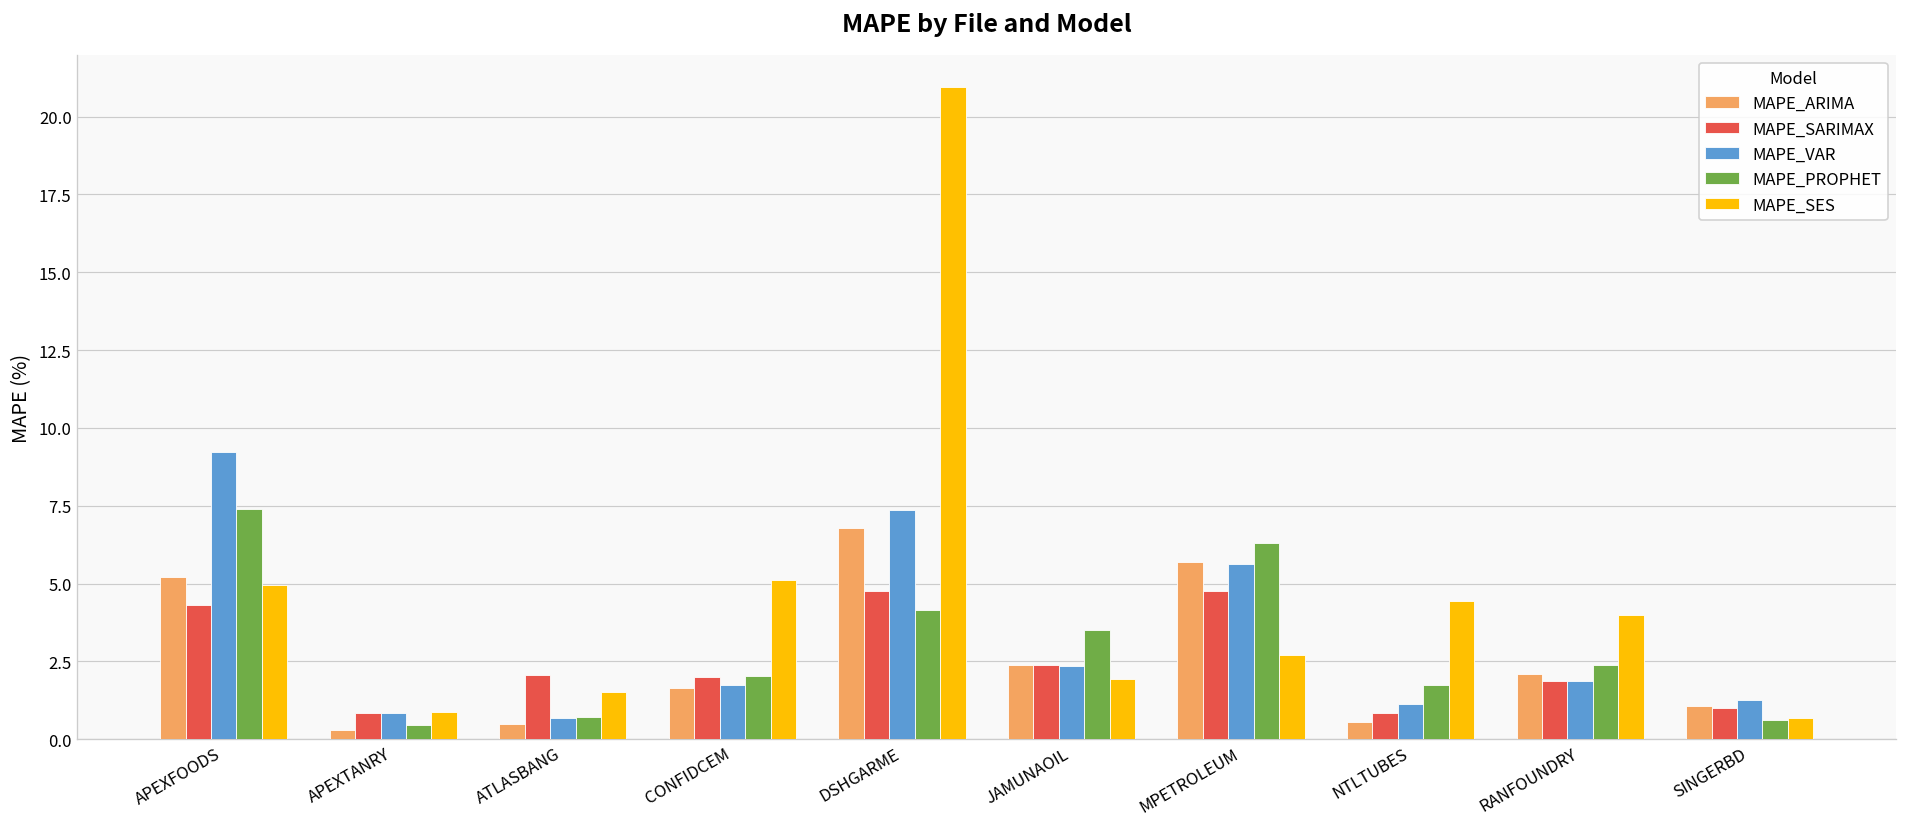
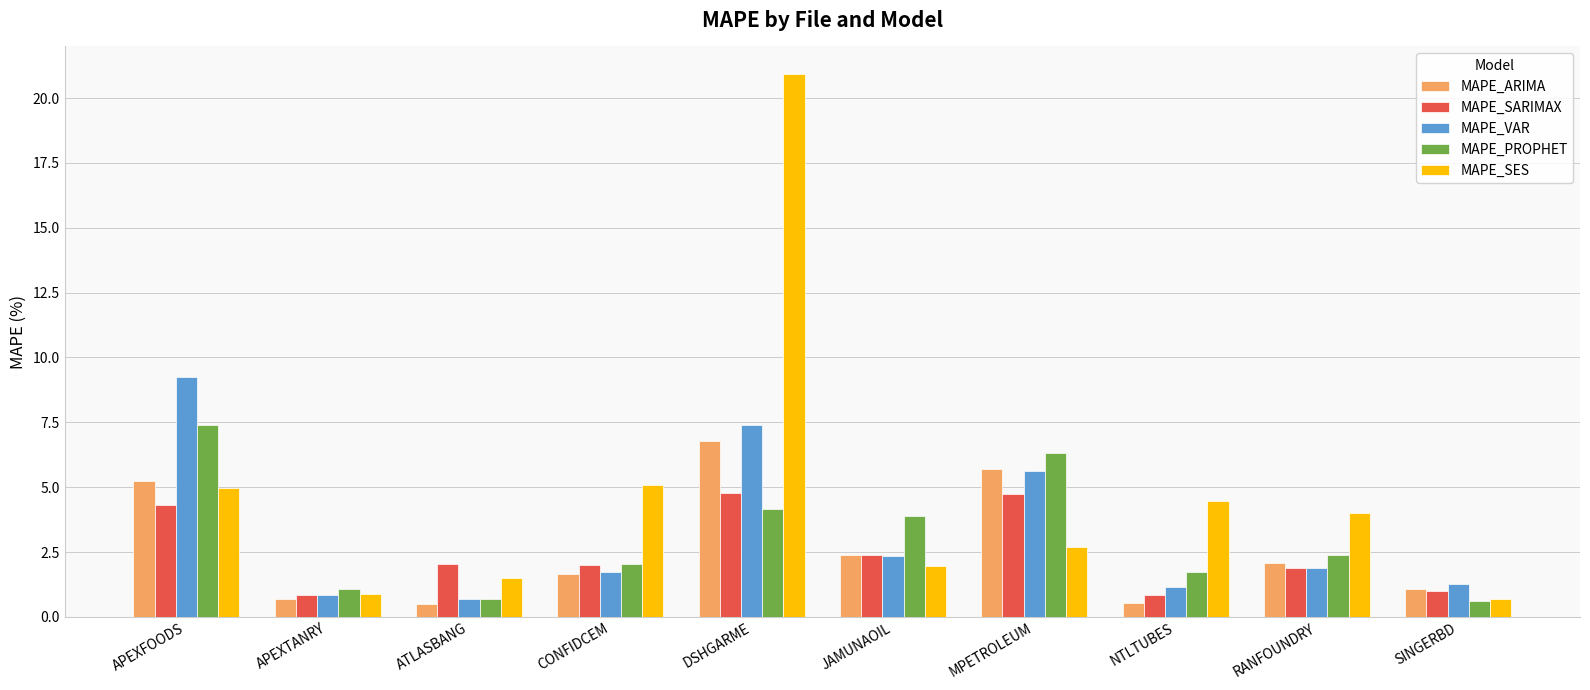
MAPE_ARIMA, APEXTANRY: 0.3 -> 0.7
MAPE_PROPHET, APEXTANRY: 0.4 -> 1.1
MAPE_PROPHET, JAMUNAOIL: 3.5 -> 3.9
